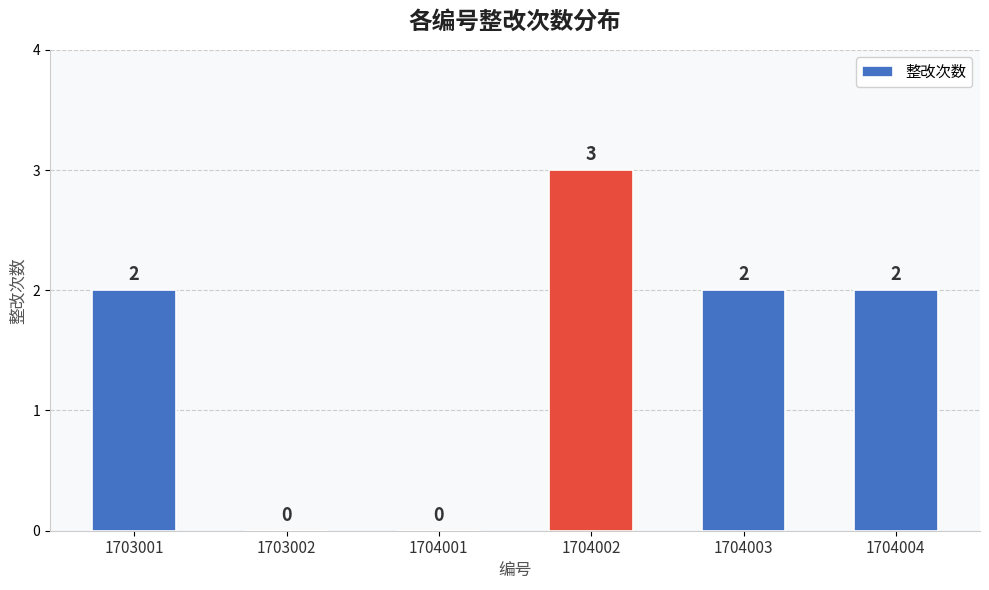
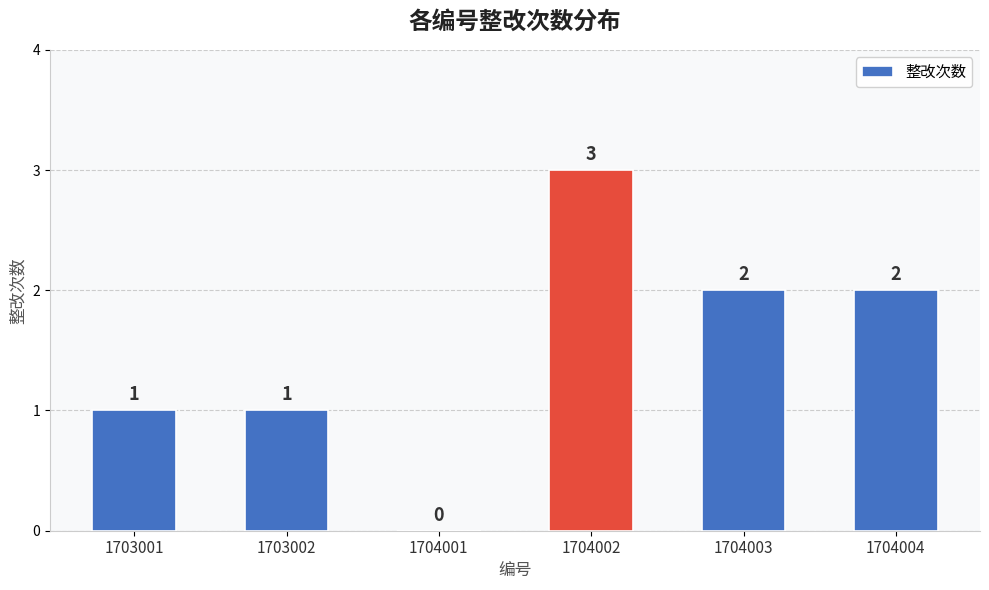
1703001: 2 -> 1
1703002: 0 -> 1
